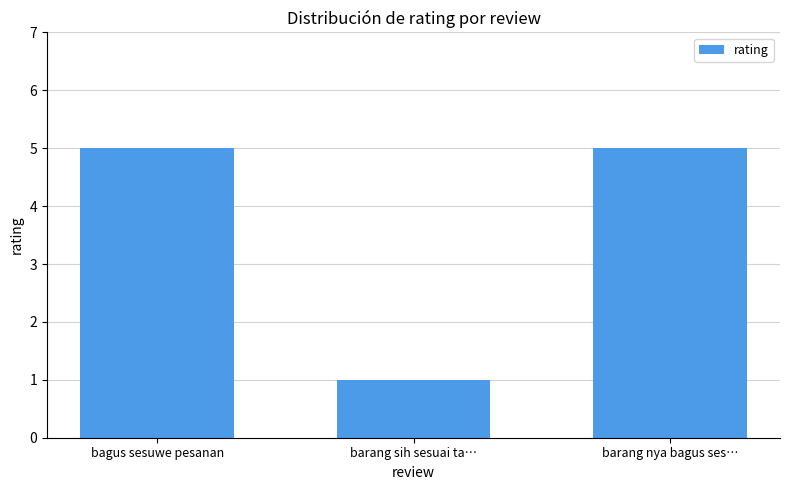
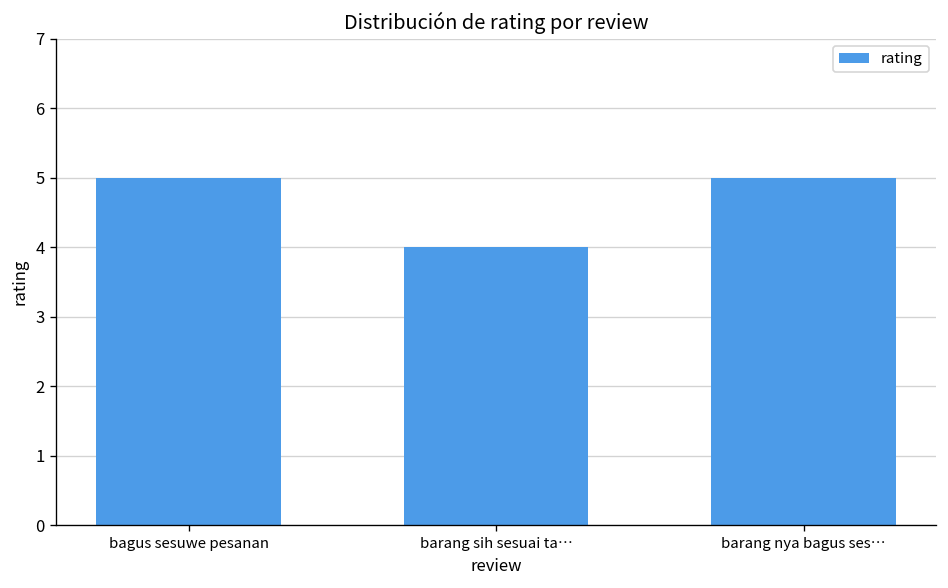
barang sih sesuai ta…: 1 -> 4
